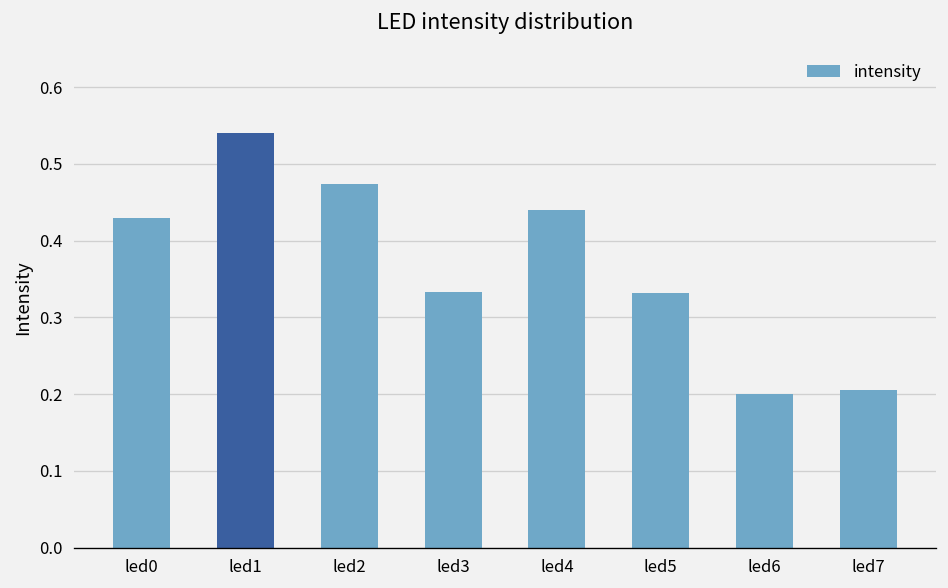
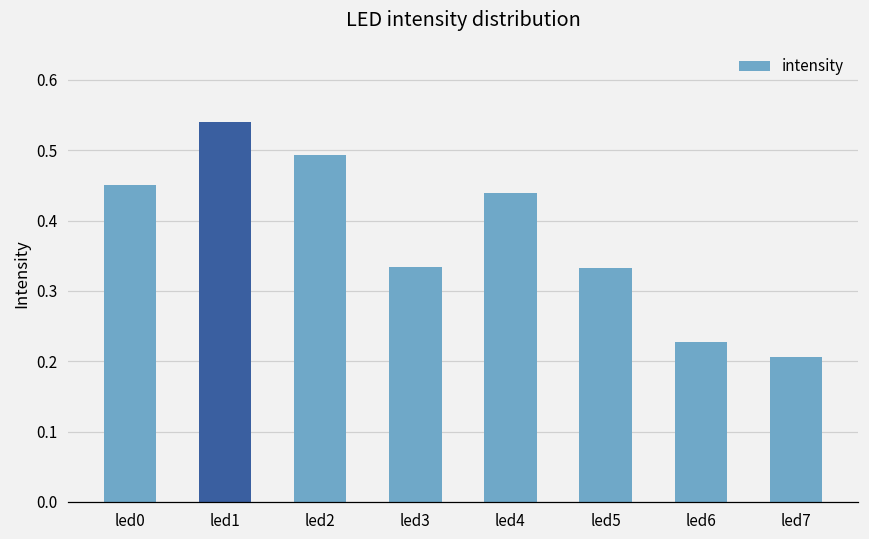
led0: 0.43 -> 0.45
led2: 0.47 -> 0.49
led6: 0.20 -> 0.23
